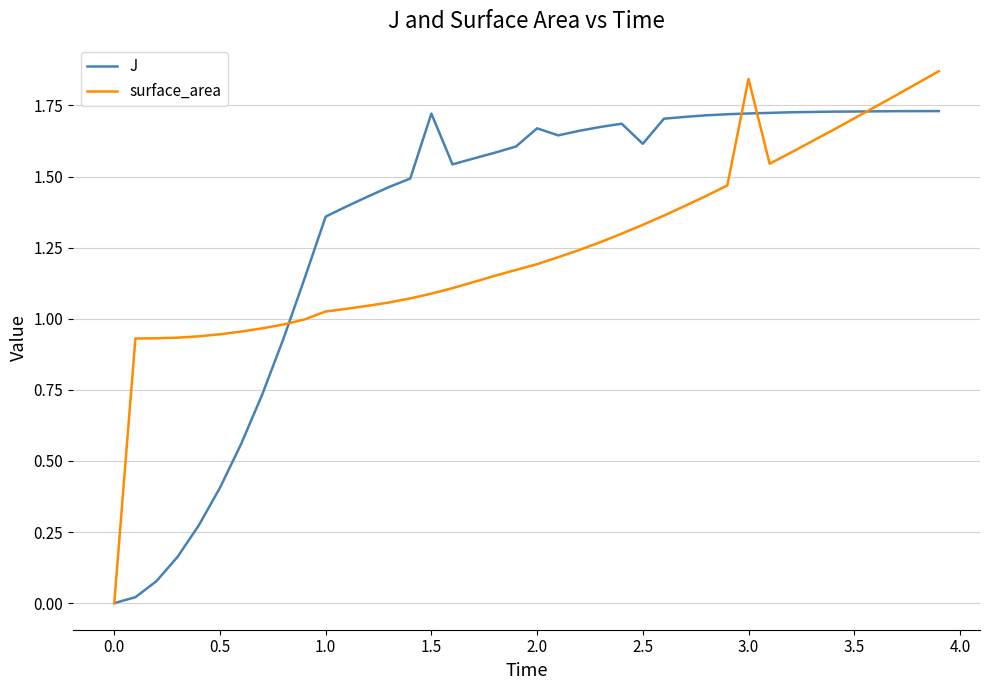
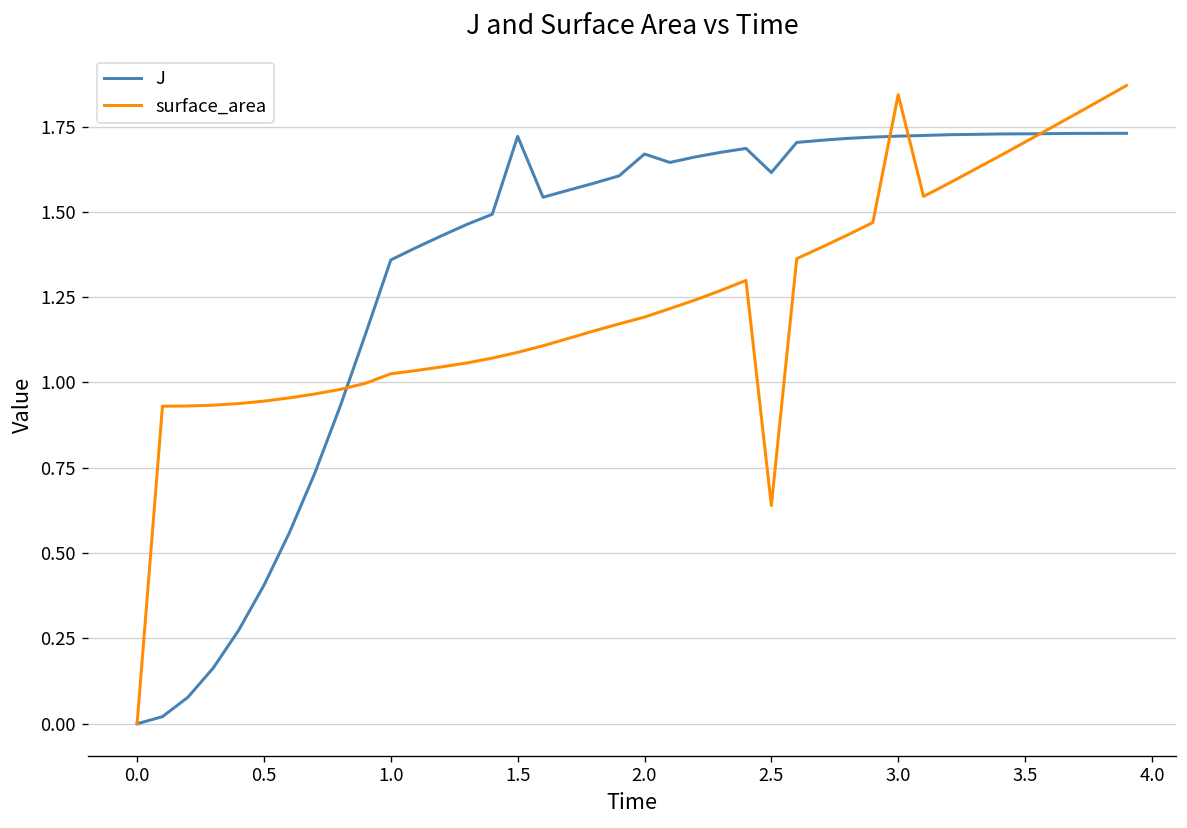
surface_area, 2.5: 1.33 -> 0.64
